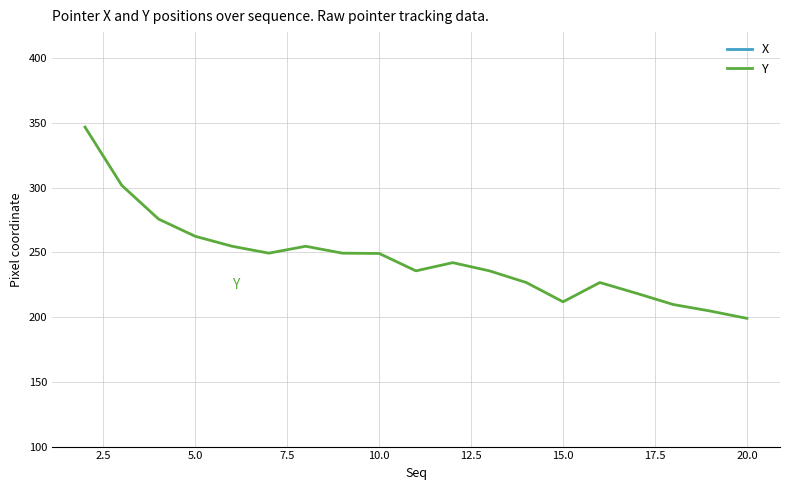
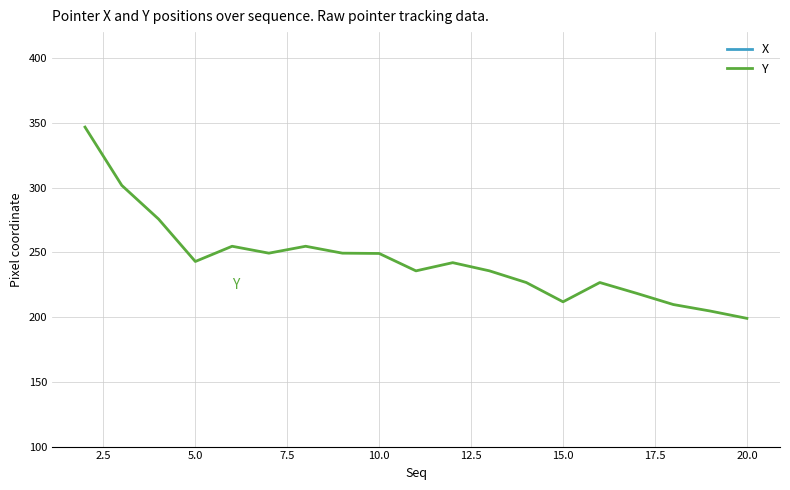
Y, 5.0: 262 -> 243
